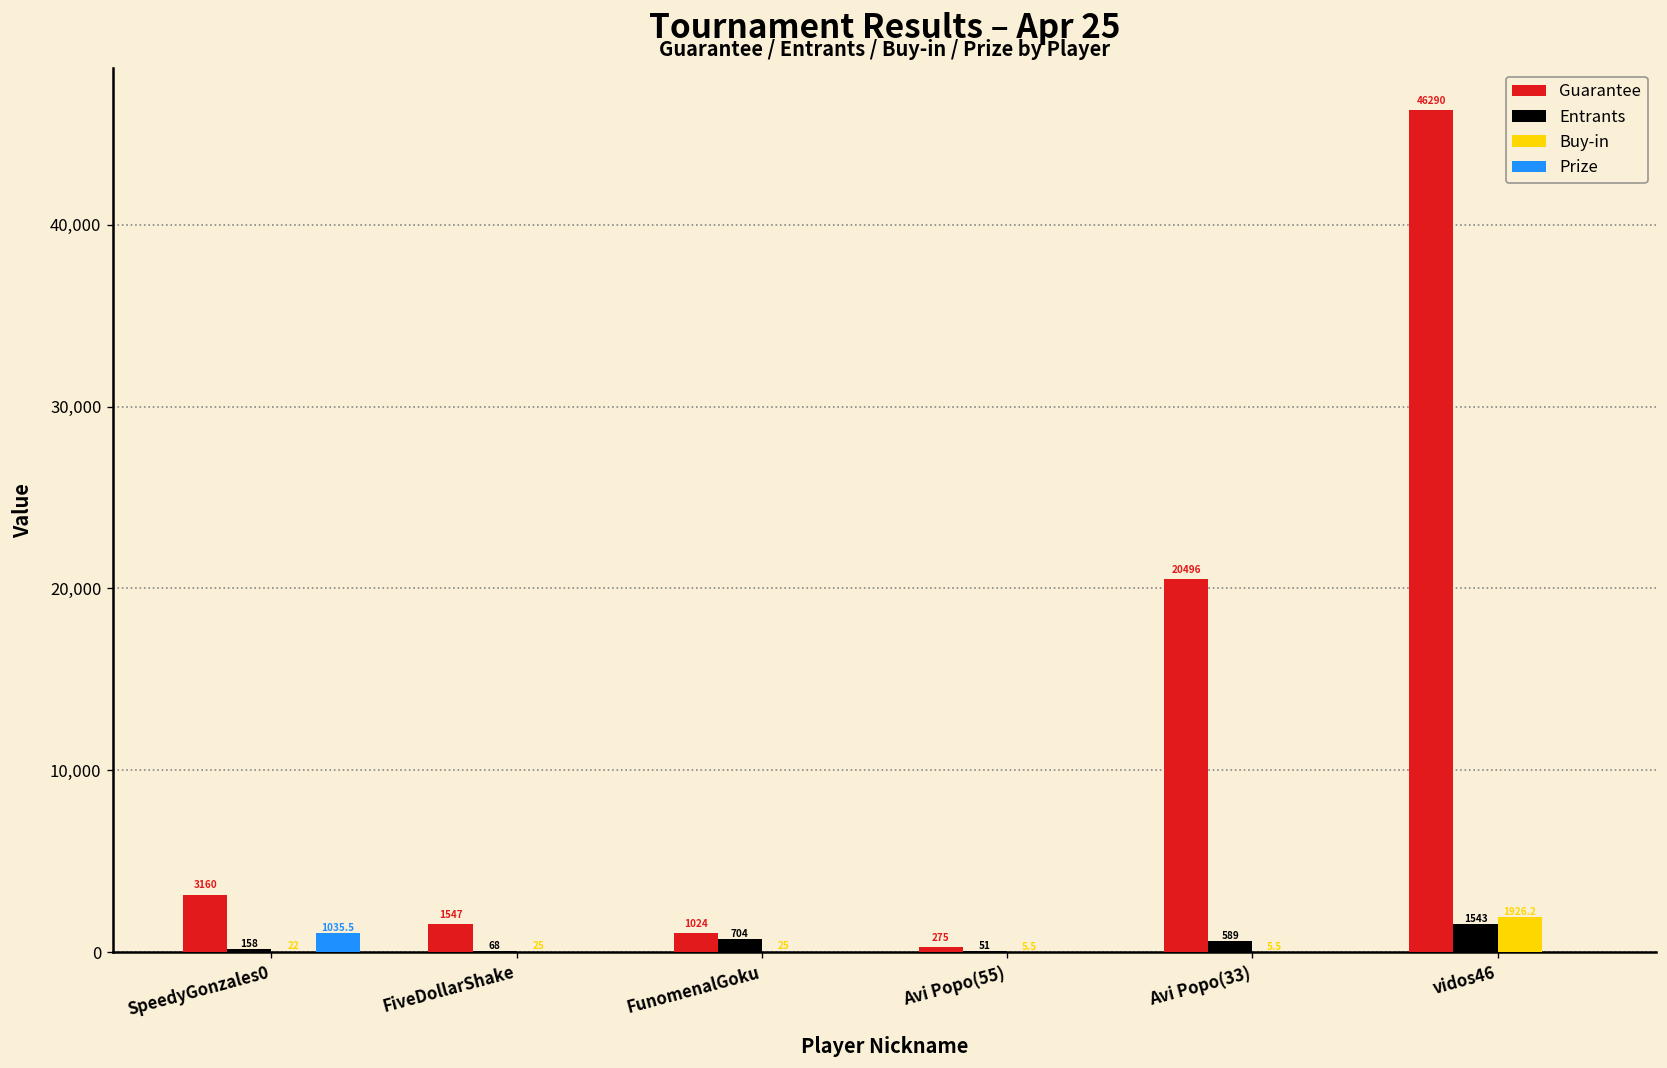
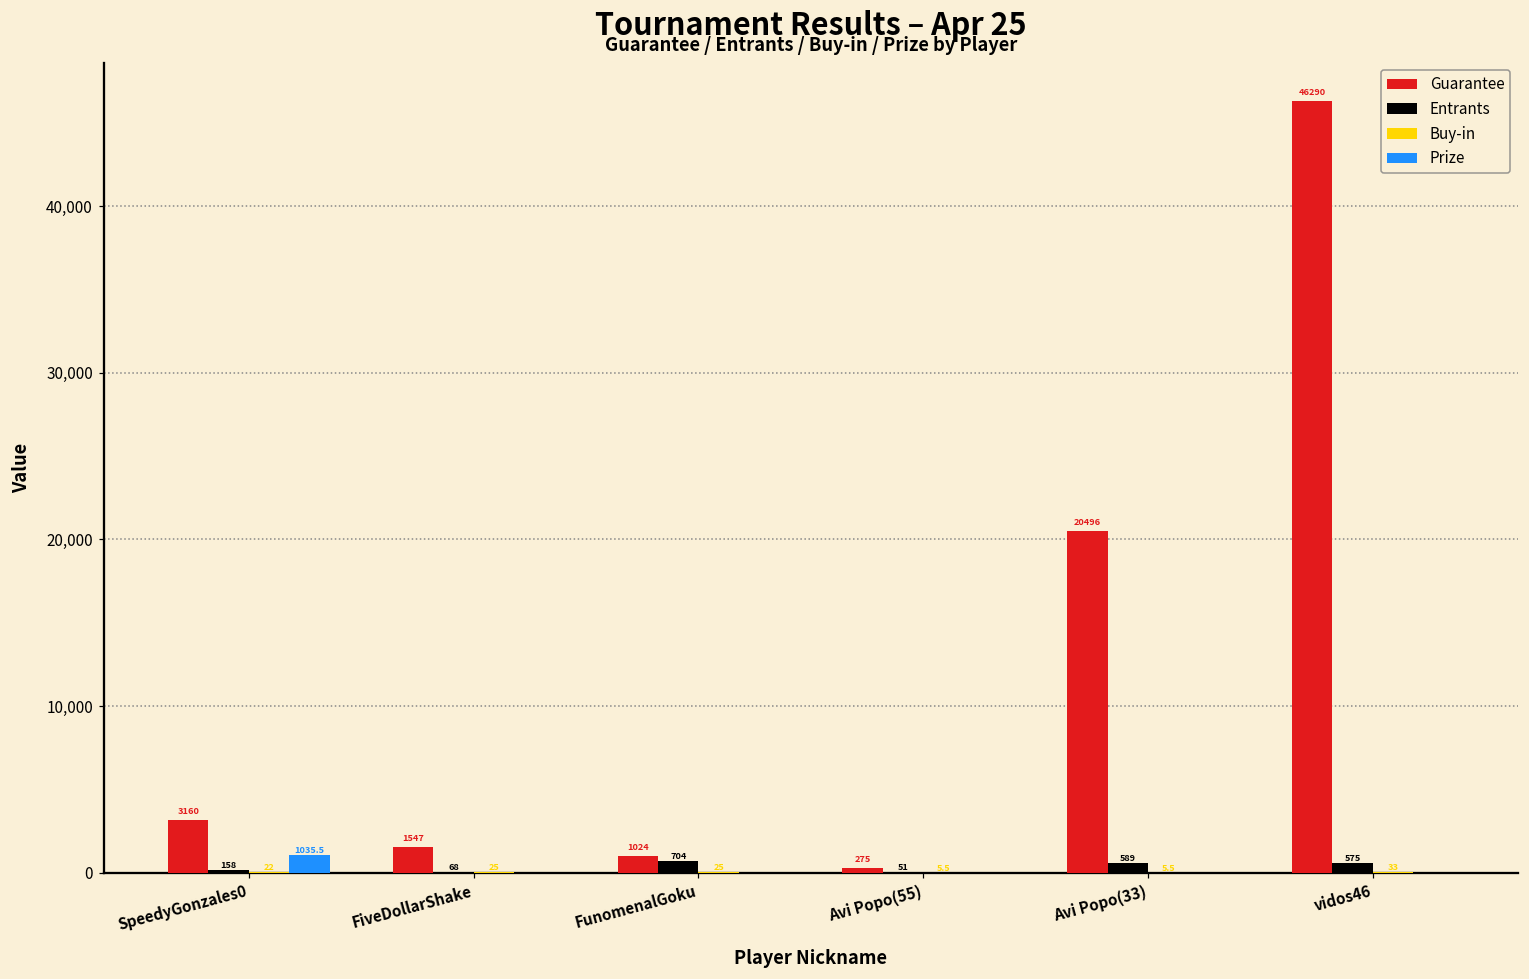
Entrants, vidos46: 1543 -> 575
Buy-in, vidos46: 1926.2 -> 33
